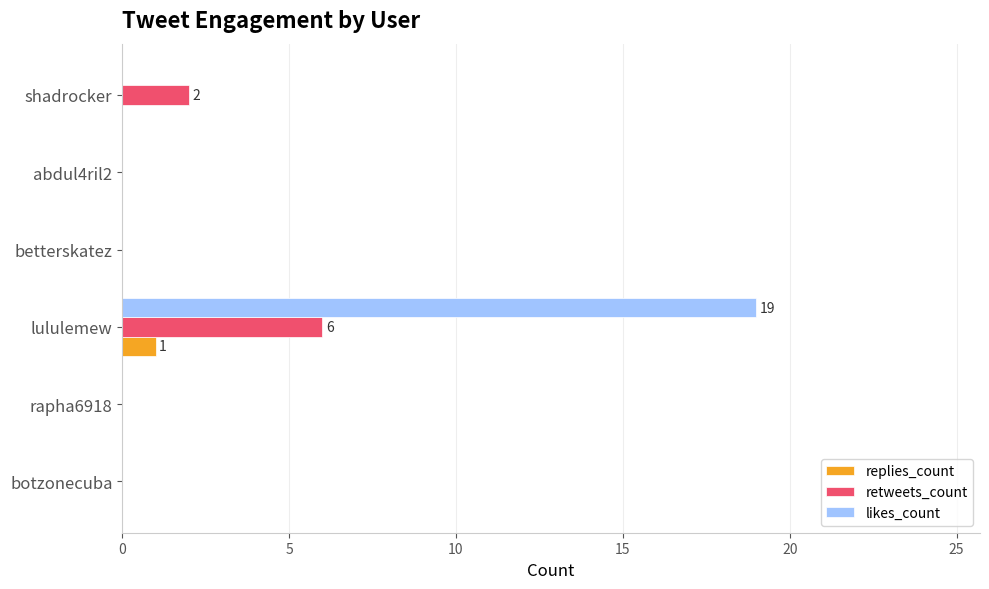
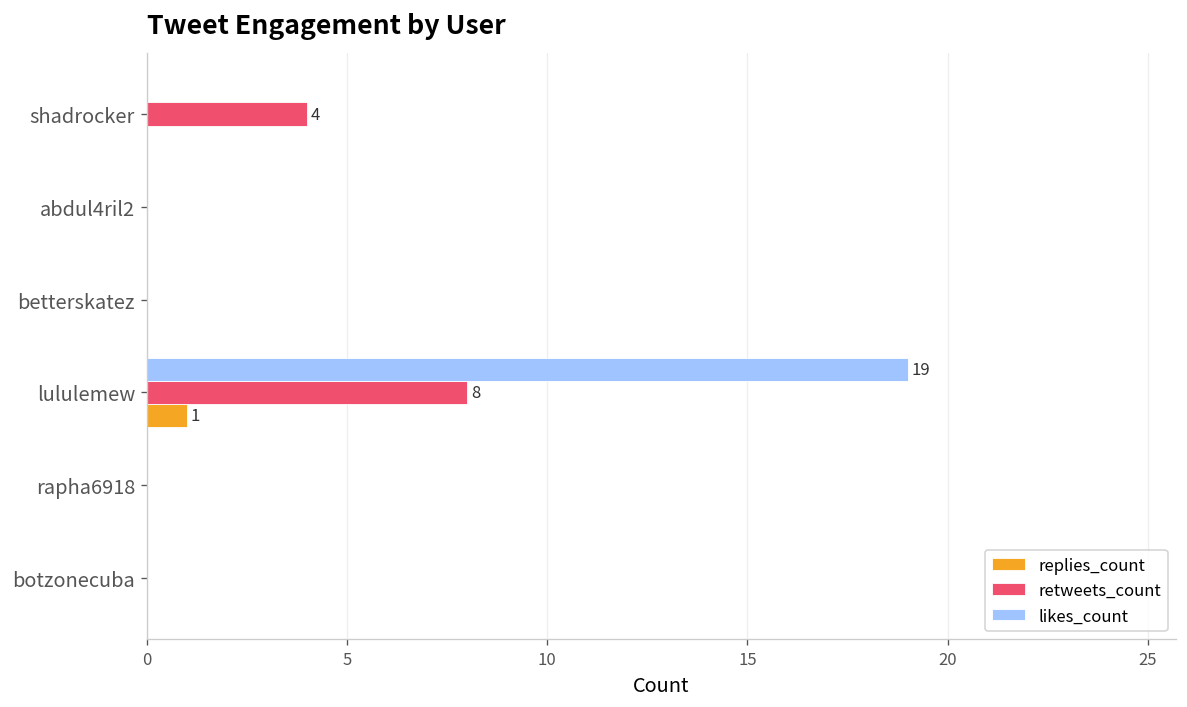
retweets_count, shadrocker: 2 -> 4
retweets_count, lululemew: 6 -> 8
